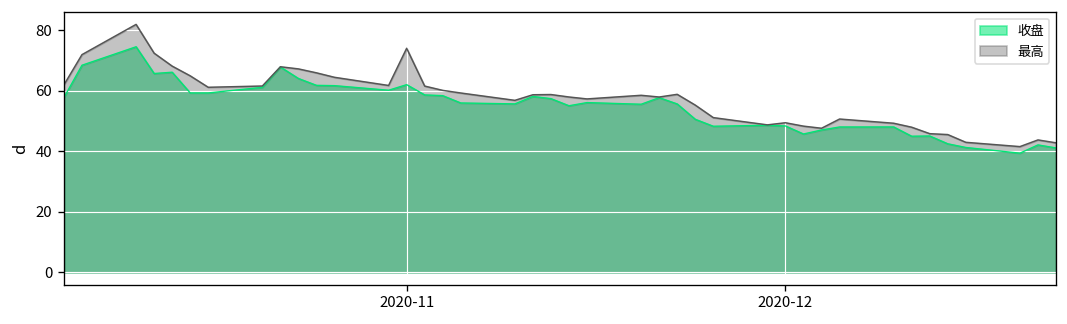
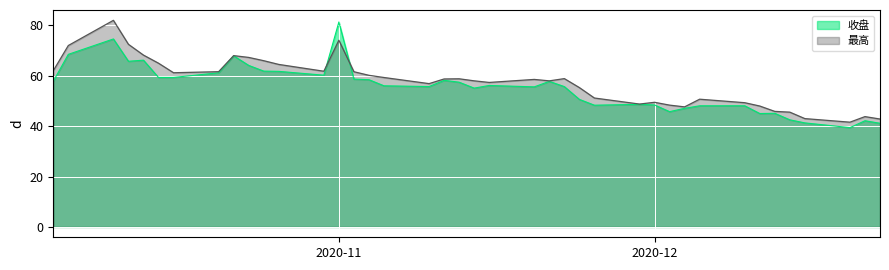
收盘, 2020-11: 62 -> 81
